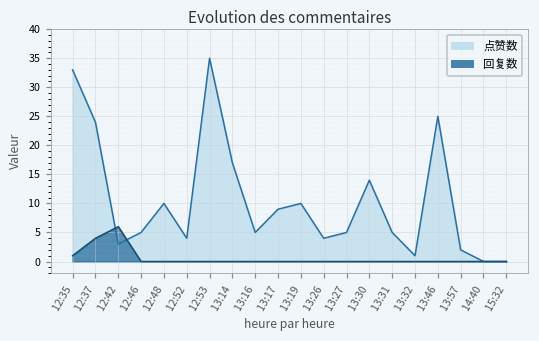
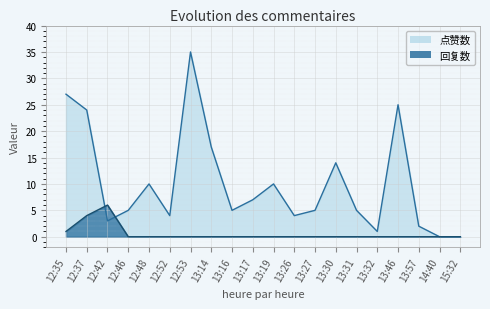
点赞数, 12:35: 33 -> 27
点赞数, 13:17: 9 -> 7
